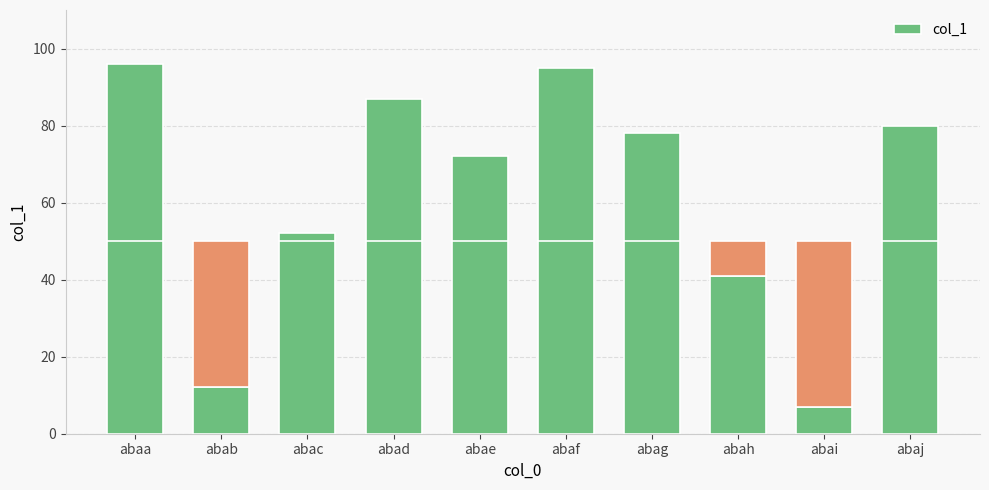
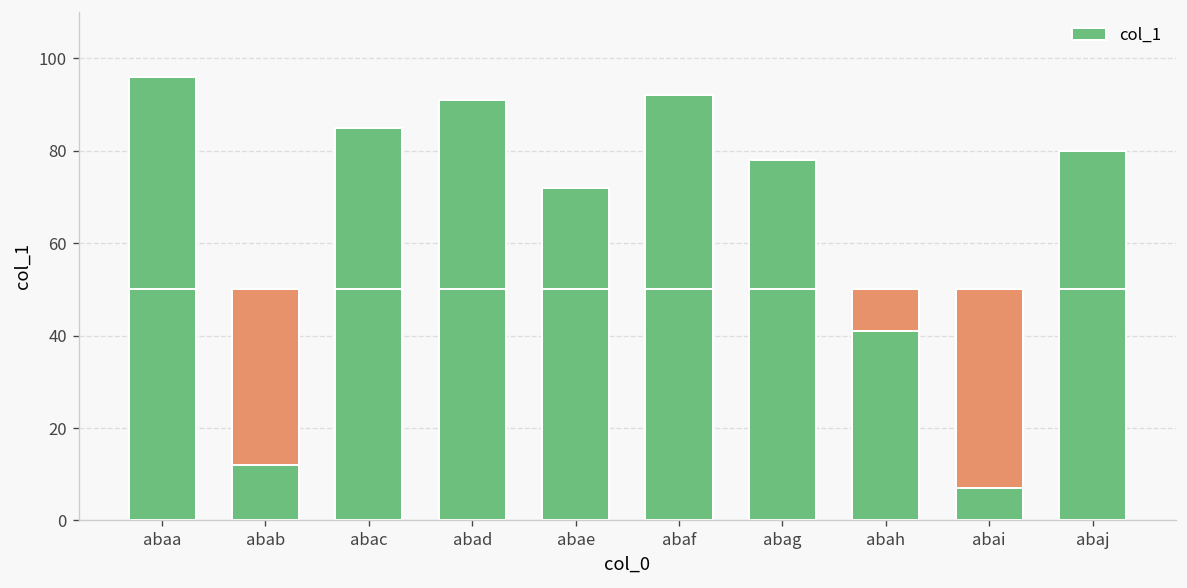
col_1, abac: 52 -> 85
col_1, abad: 87 -> 91
col_1, abaf: 95 -> 92
